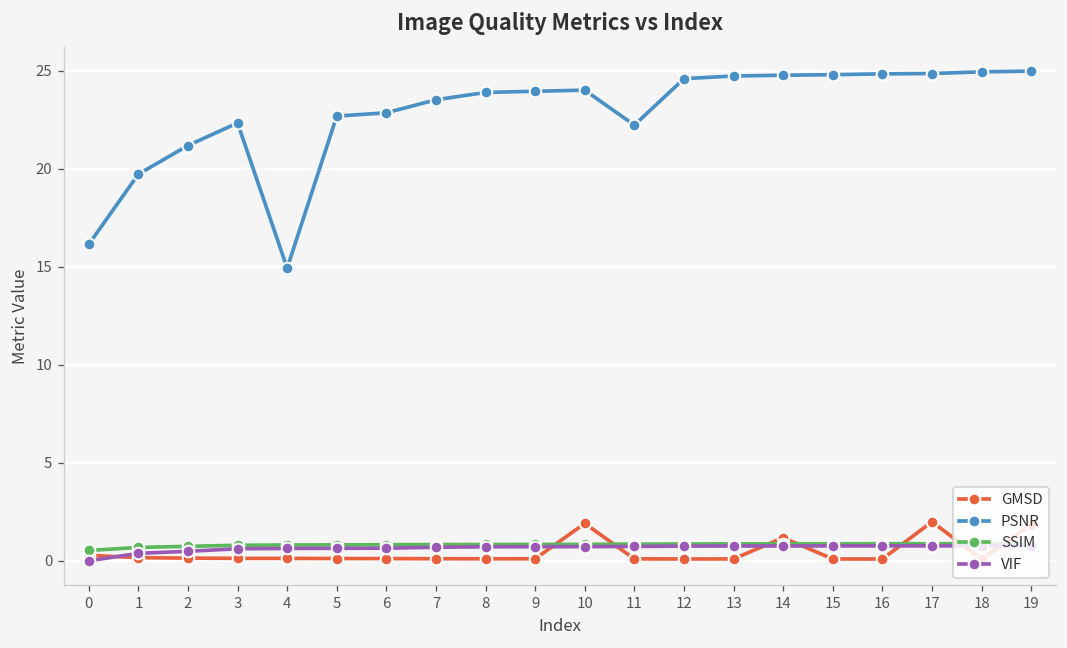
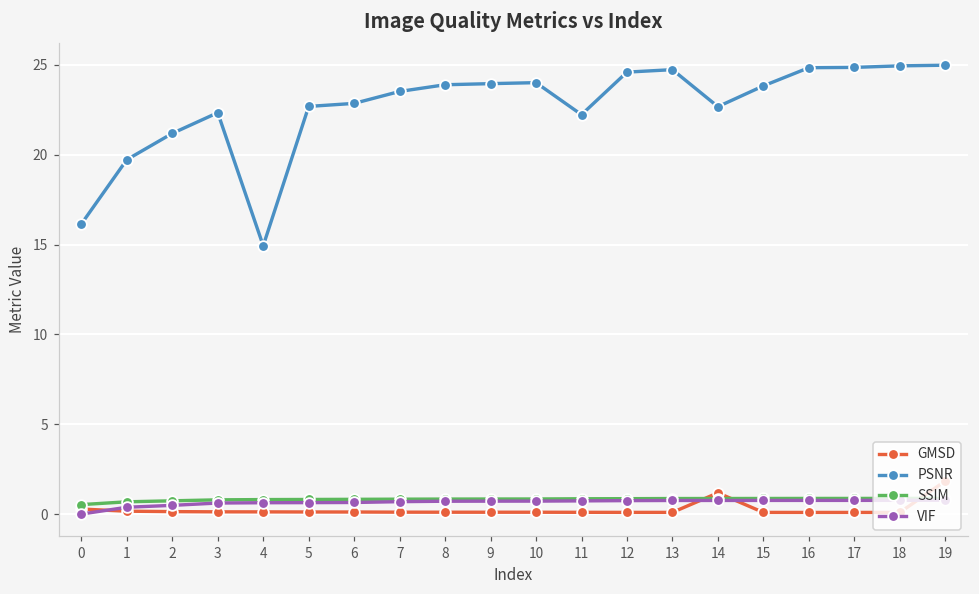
GMSD, 10: 1.9 -> 0.1
PSNR, 14: 24.8 -> 22.7
PSNR, 15: 24.8 -> 23.8
GMSD, 17: 2.0 -> 0.1
